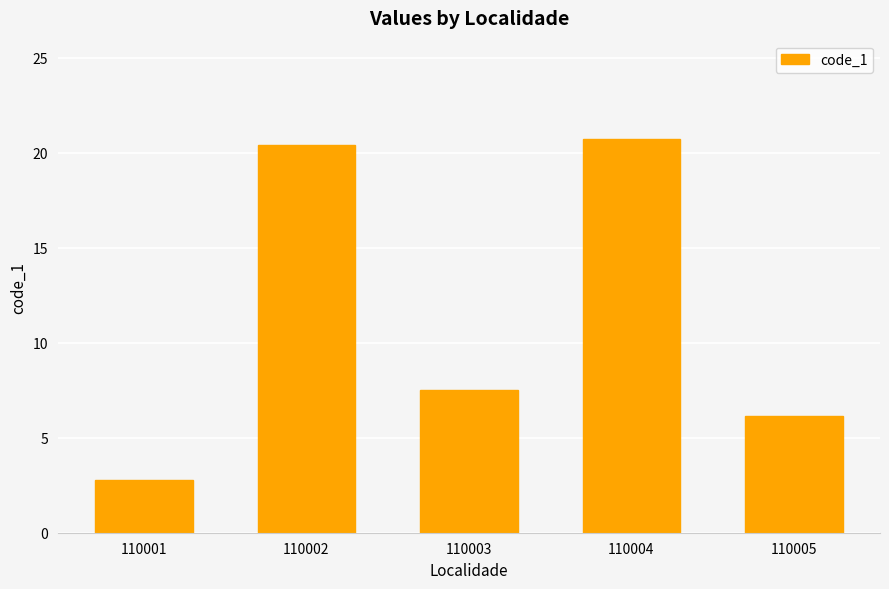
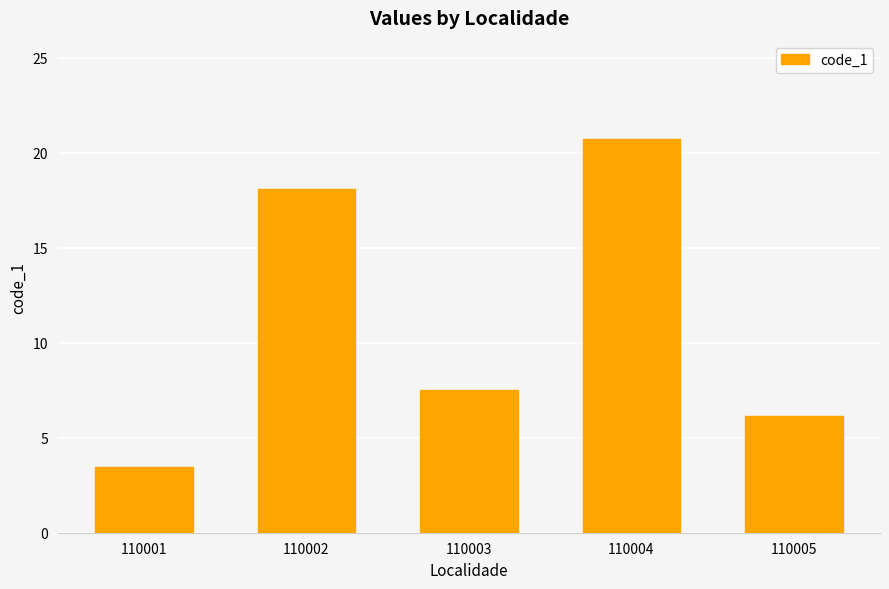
110001: 2.8 -> 3.5
110002: 20.4 -> 18.1
